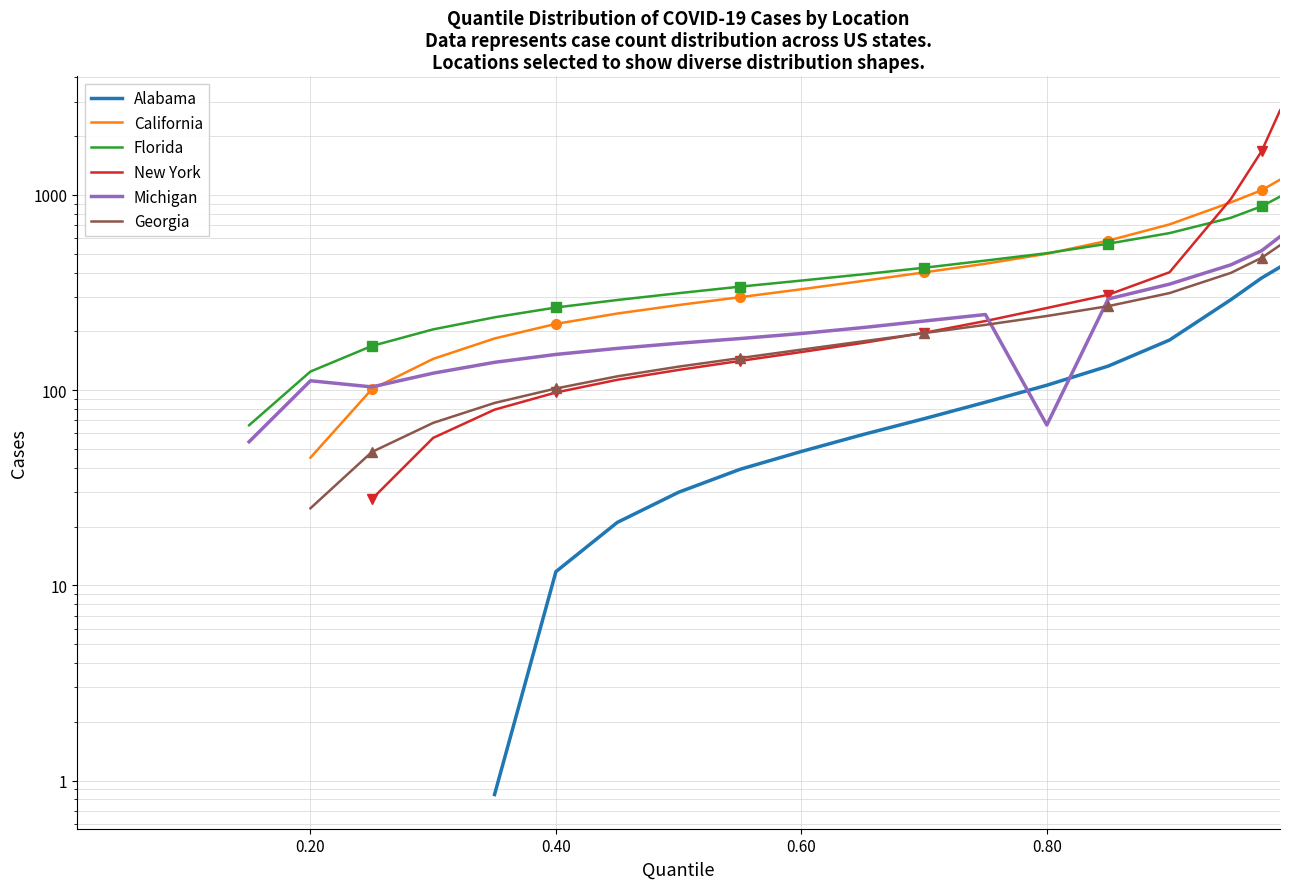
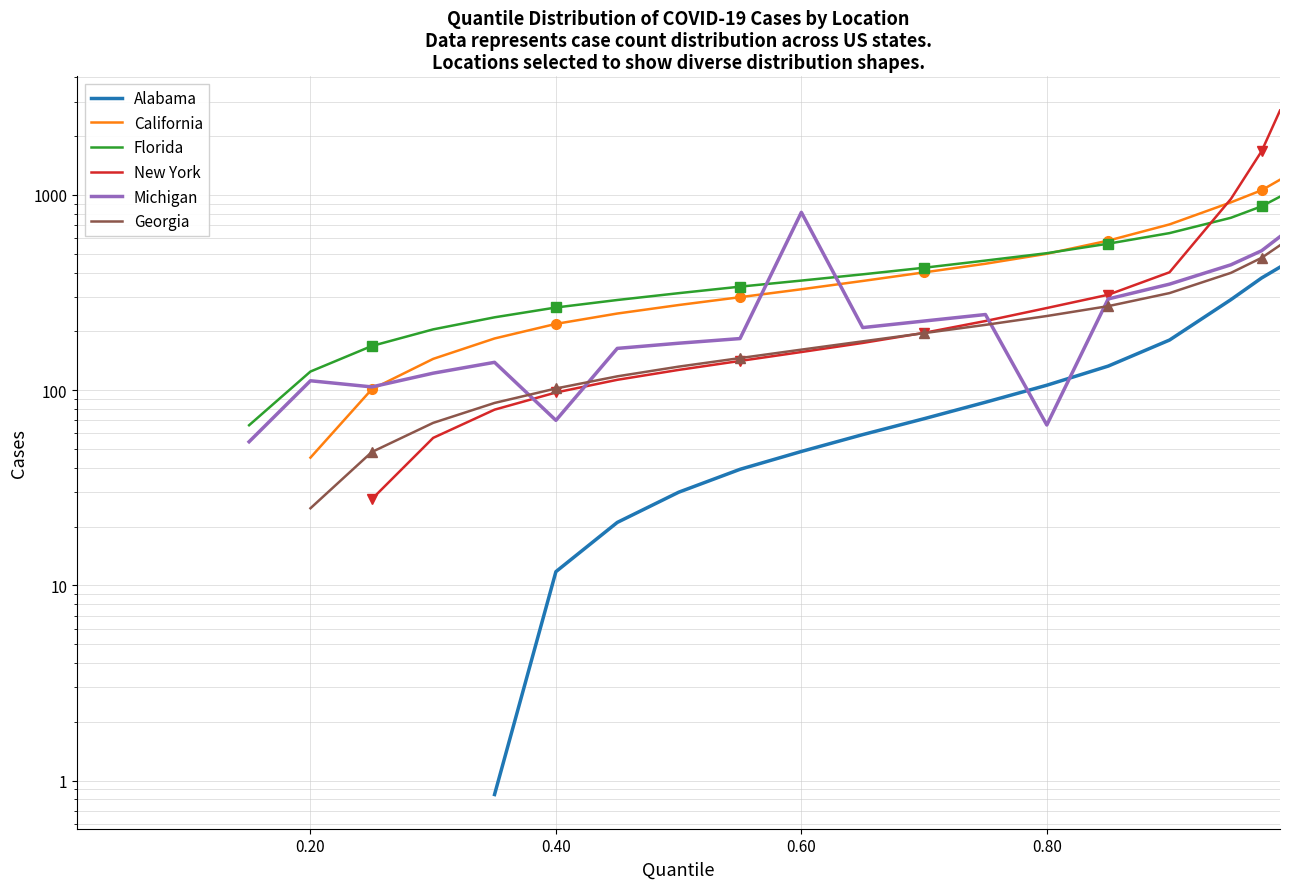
Michigan, 0.40: 150 -> 70
Michigan, 0.60: 200 -> 810
